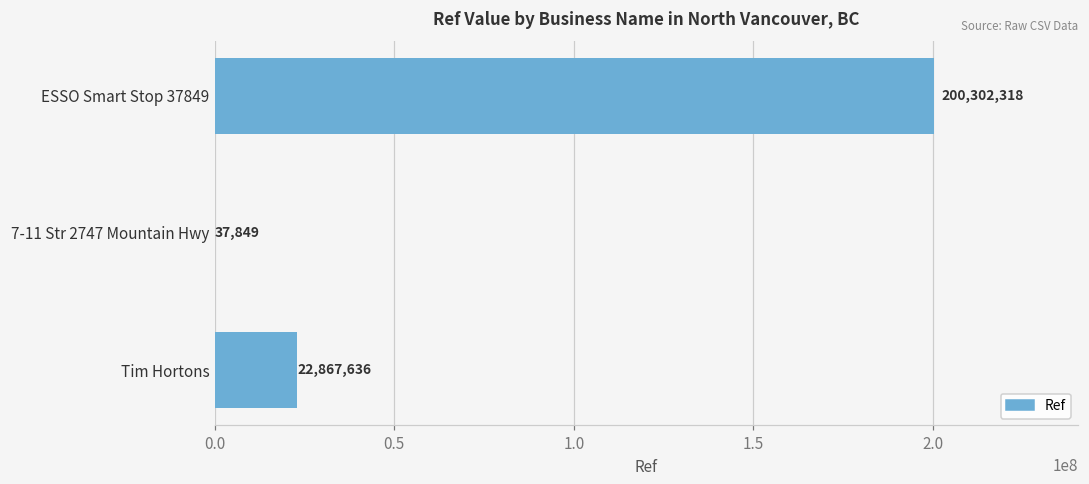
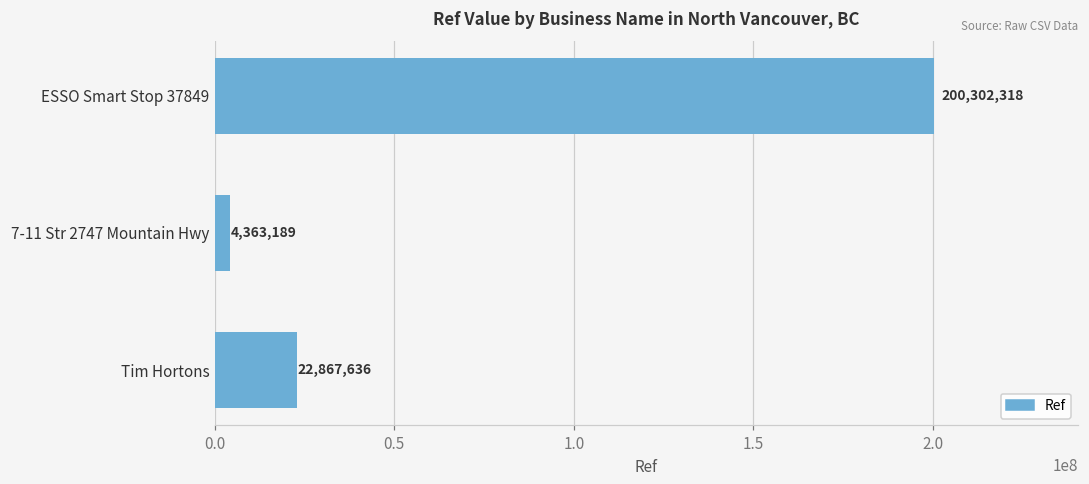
7-11 Str 2747 Mountain Hwy: 37,849 -> 4,363,189
